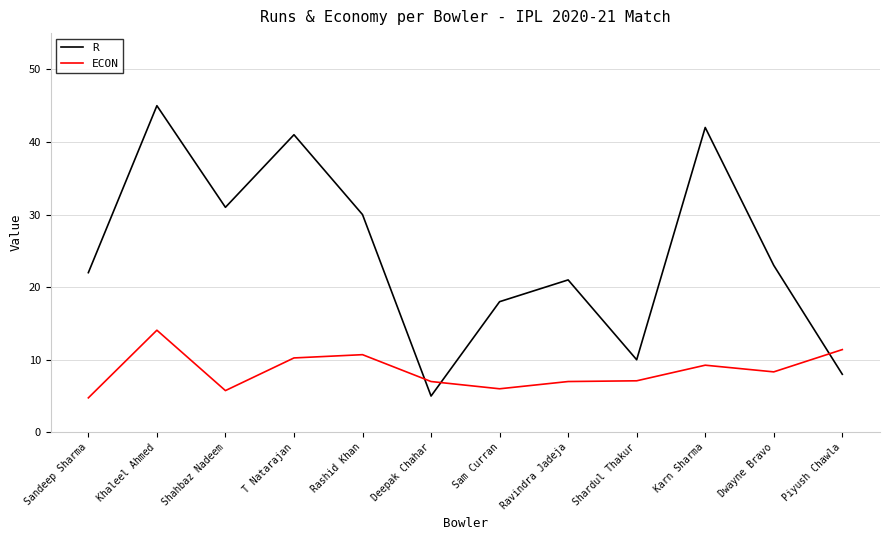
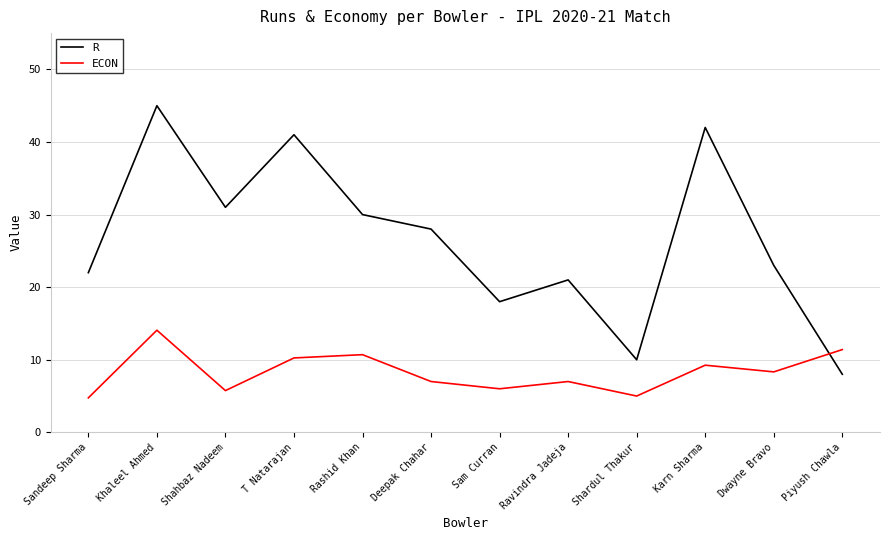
R, Deepak Chahar: 5 -> 28
ECON, Shardul Thakur: 7 -> 5
